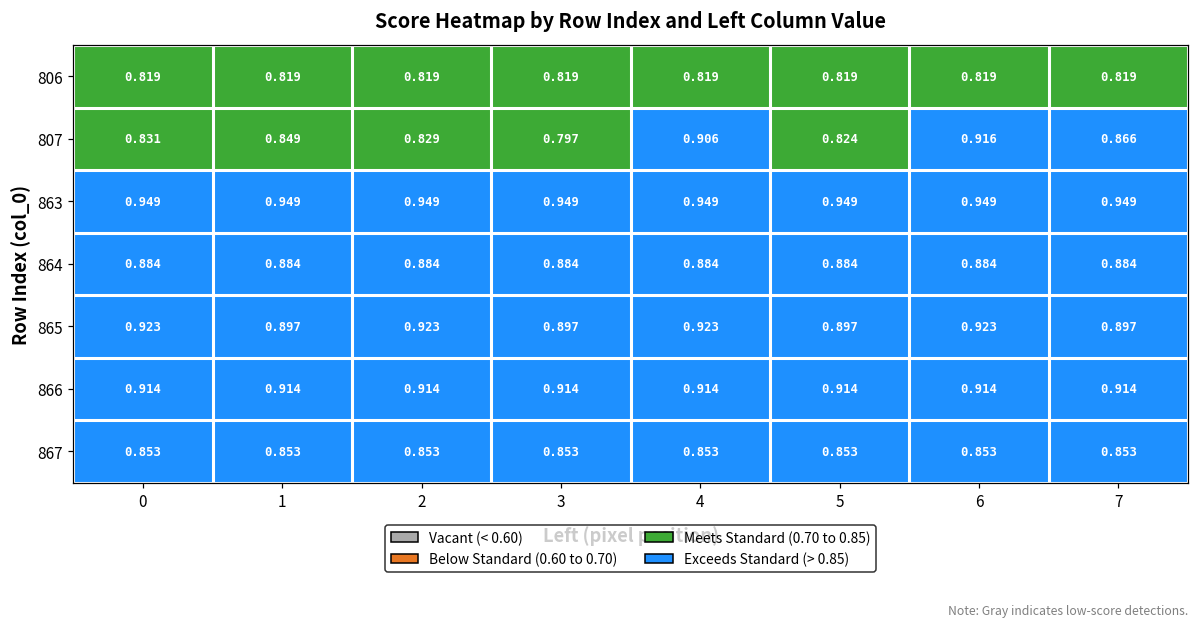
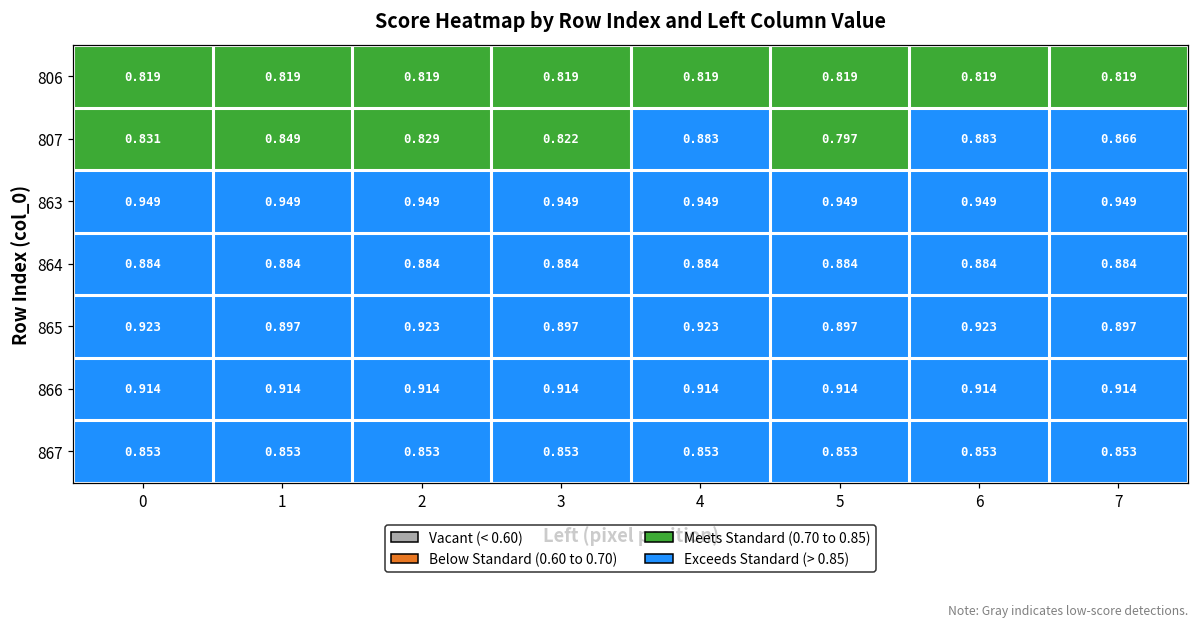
807, 3: 0.797 -> 0.822
807, 4: 0.906 -> 0.883
807, 5: 0.824 -> 0.797
807, 6: 0.916 -> 0.883
